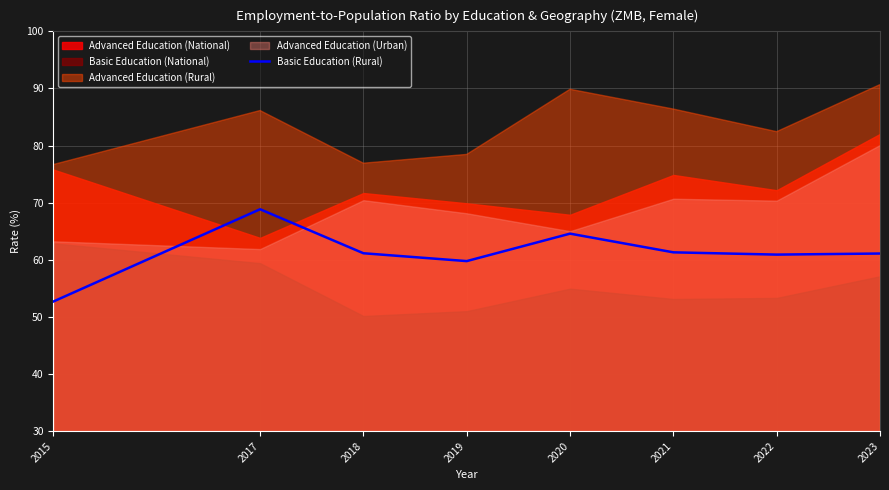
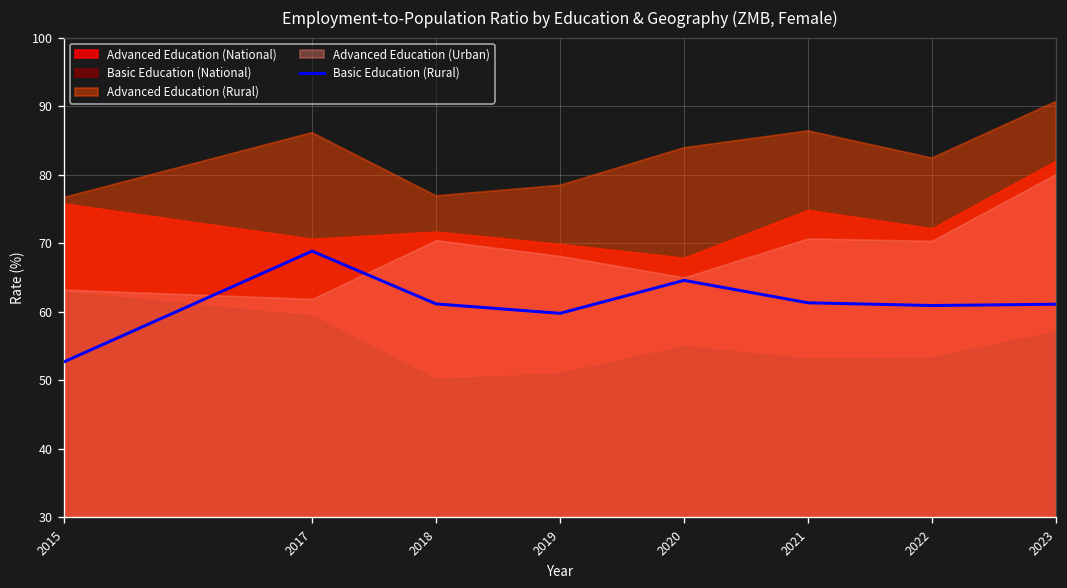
Advanced Education (National), 2017: 64 -> 71
Advanced Education (Rural), 2020: 90 -> 84
